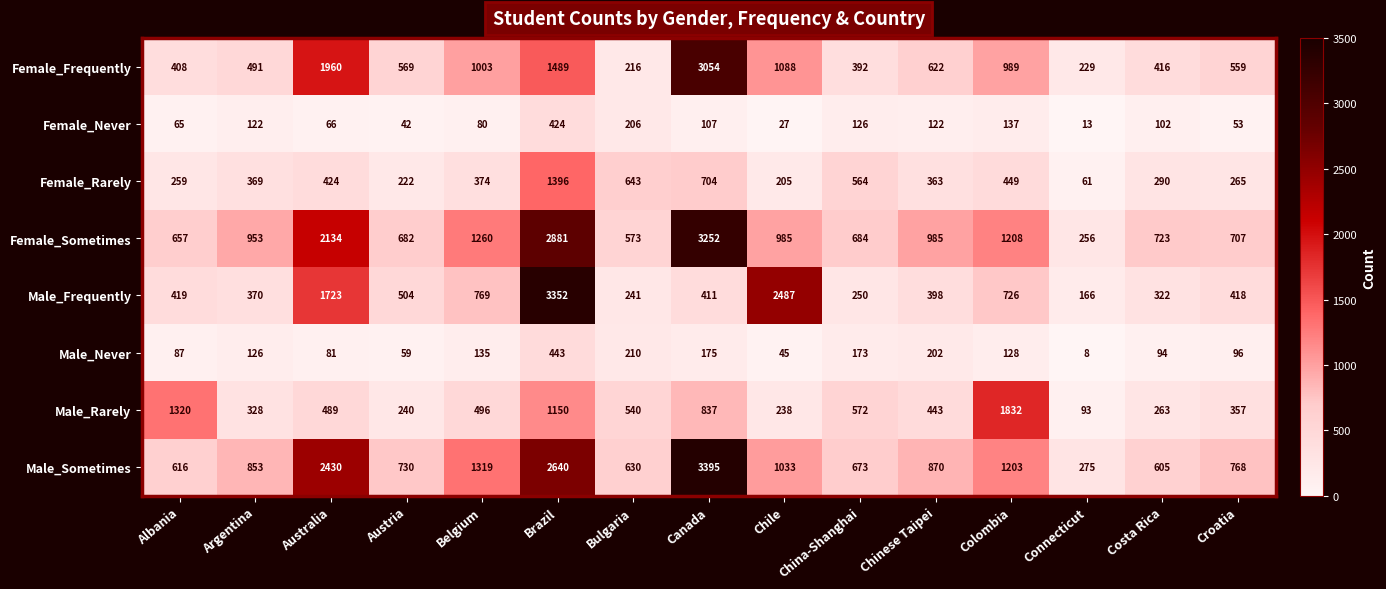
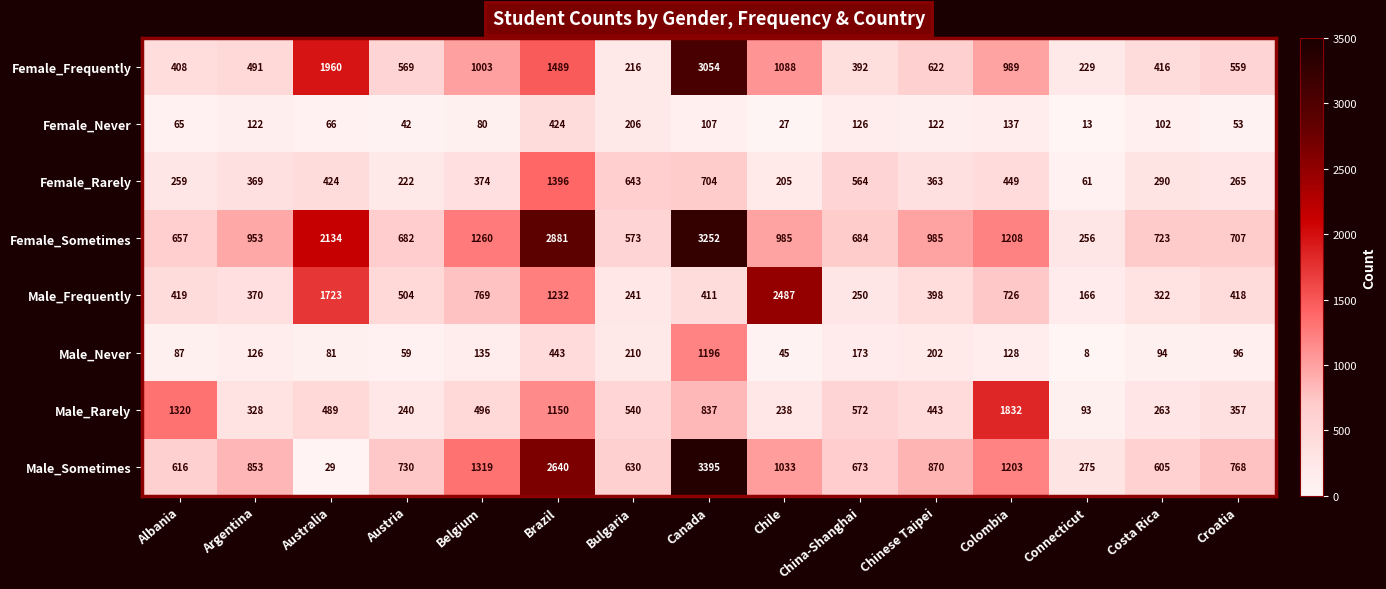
Male_Frequently, Brazil: 3352 -> 1232
Male_Never, Canada: 175 -> 1196
Male_Sometimes, Australia: 2430 -> 29
